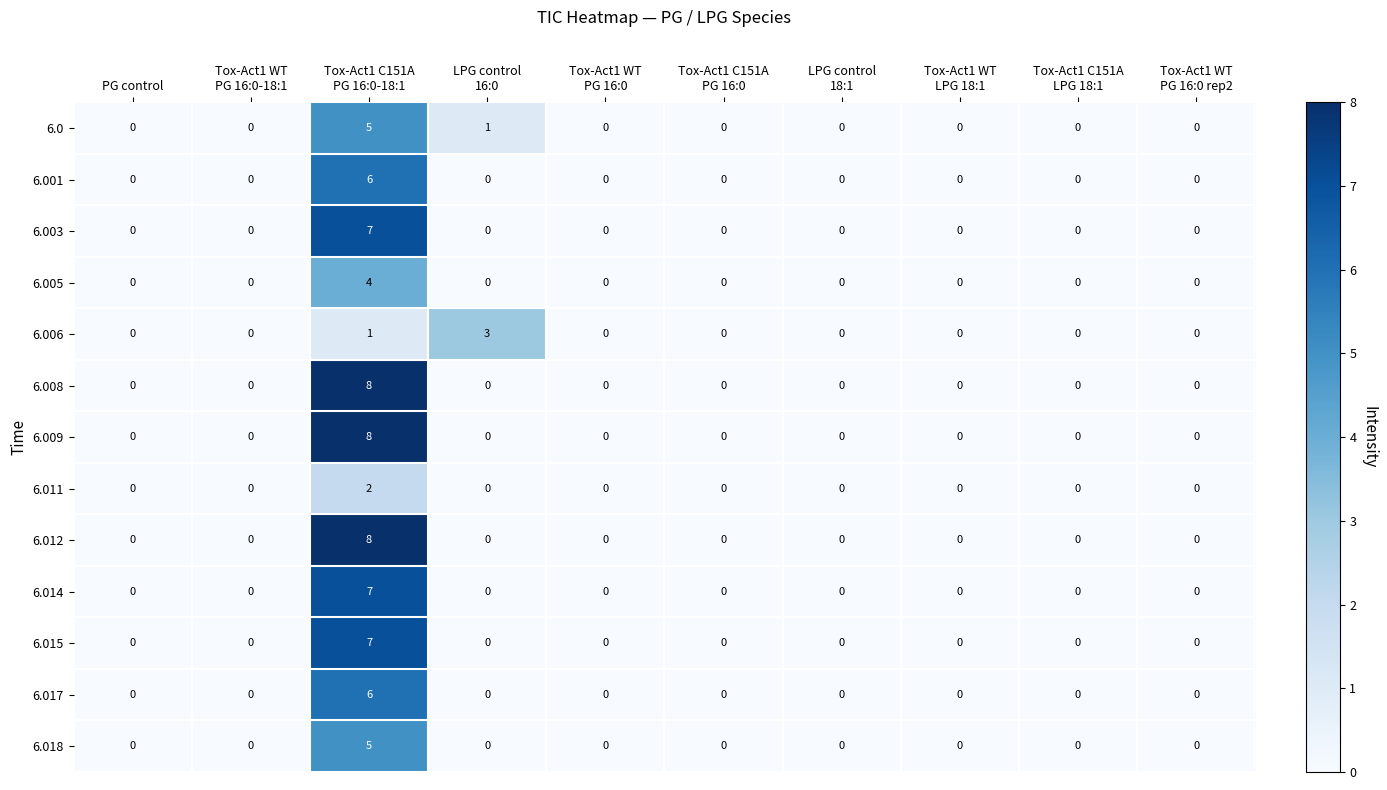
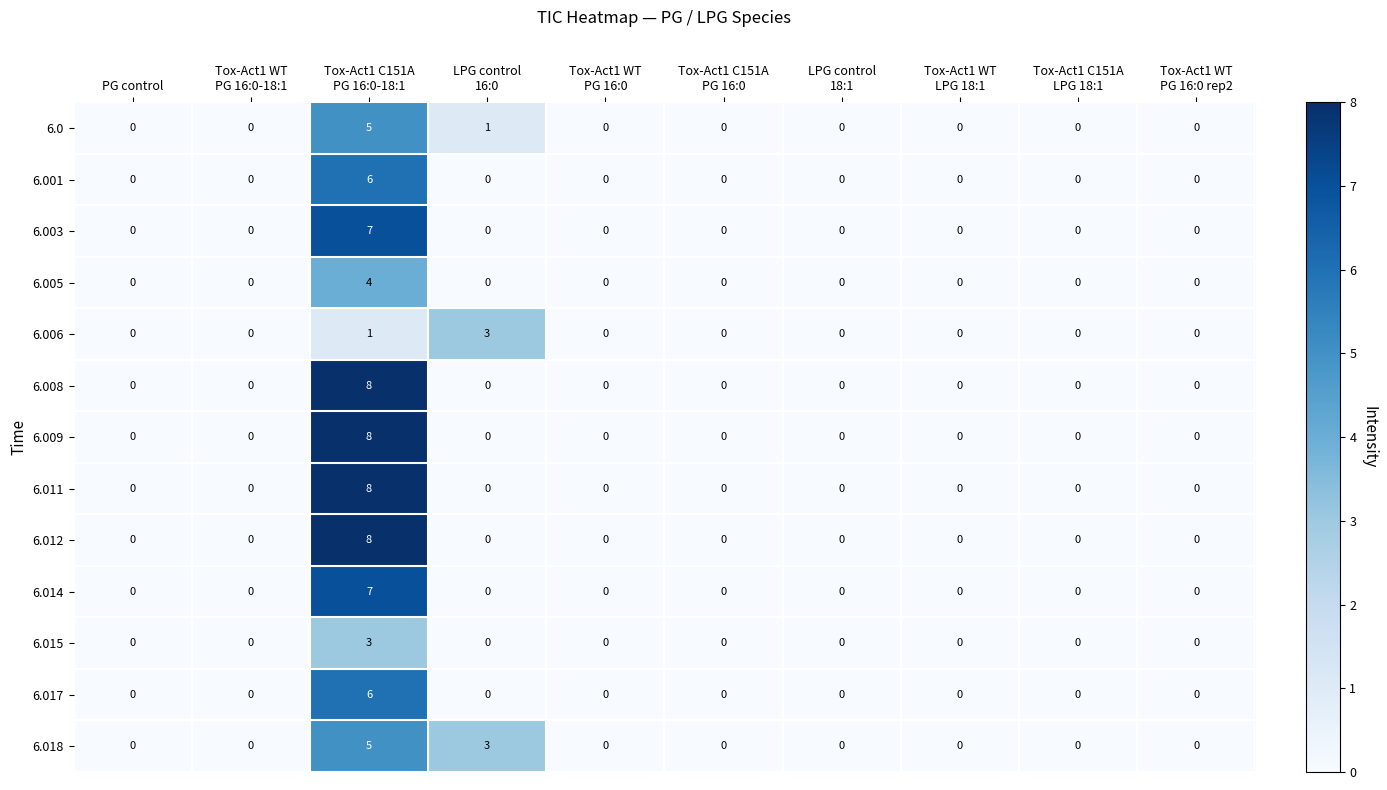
6.011, Tox-Act1 C151A PG 16:0-18:1: 2 -> 8
6.015, Tox-Act1 C151A PG 16:0-18:1: 7 -> 3
6.018, LPG control 16:0: 0 -> 3
